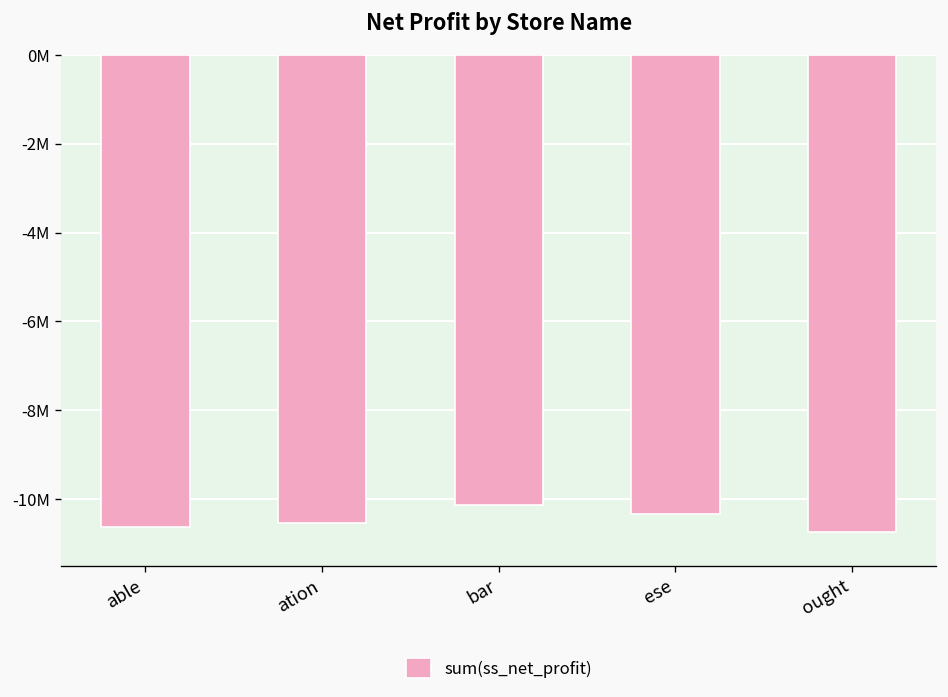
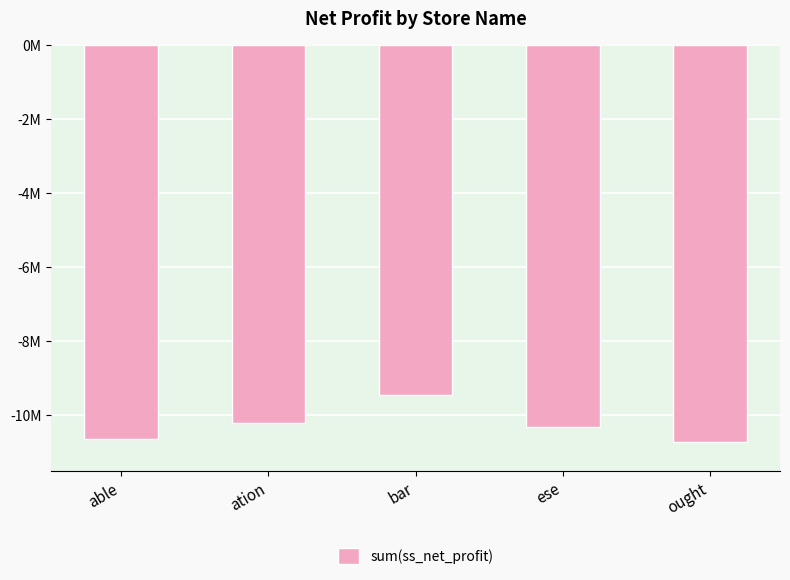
ation: -10500000 -> -10200000
bar: -10100000 -> -9500000
